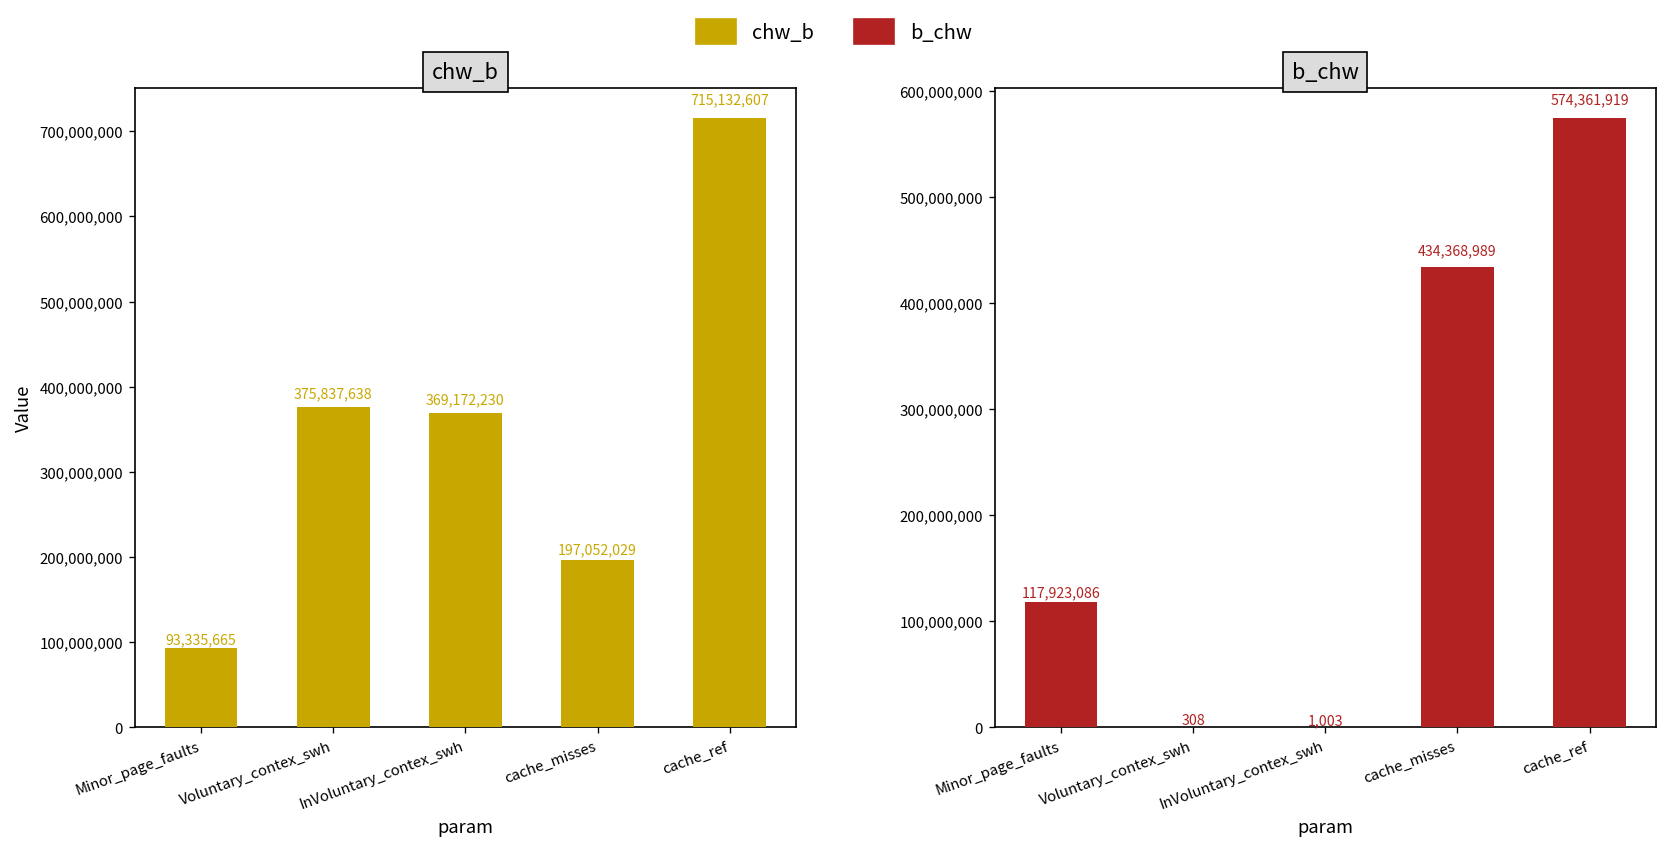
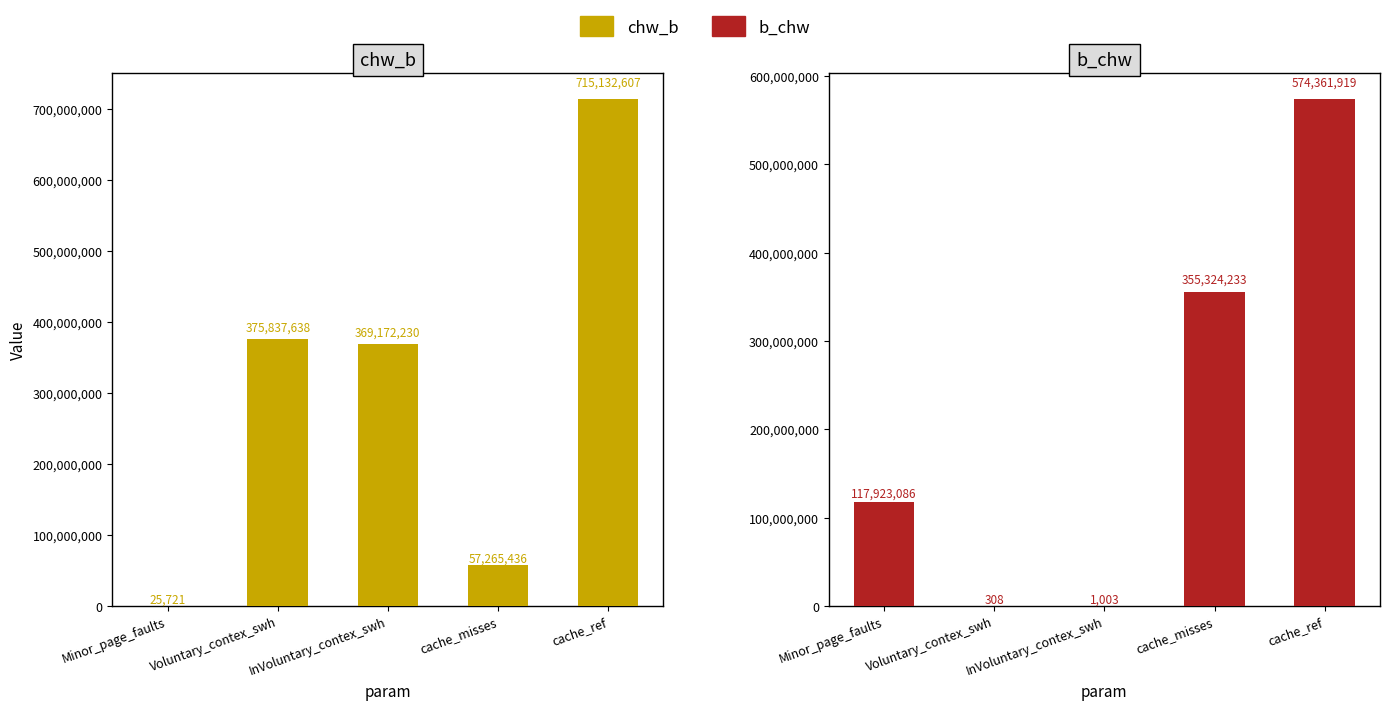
chw_b, Minor_page_faults: 93,335,665 -> 25,721
chw_b, cache_misses: 197,052,029 -> 57,265,436
b_chw, cache_misses: 434,368,989 -> 355,324,233
